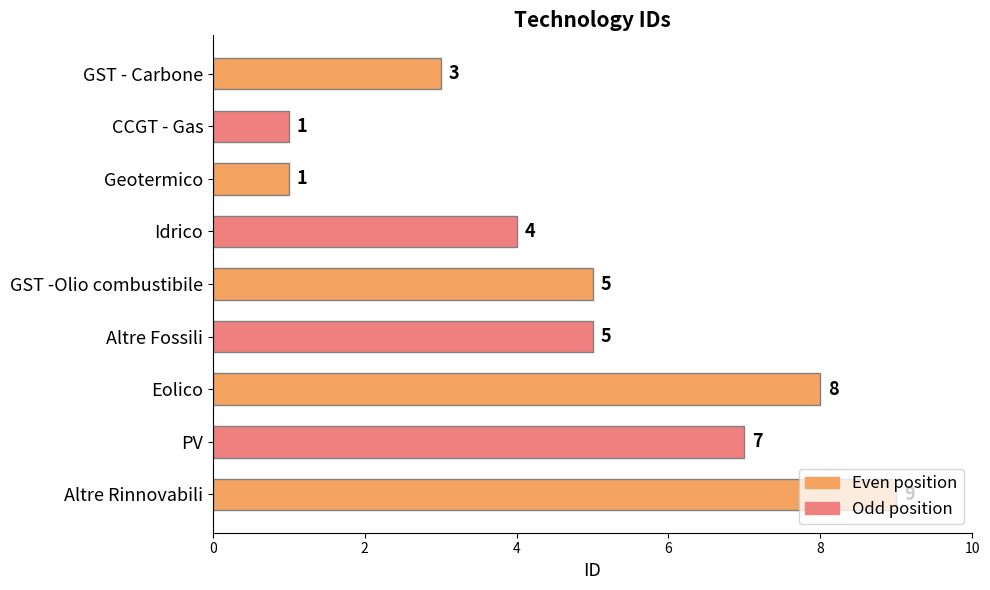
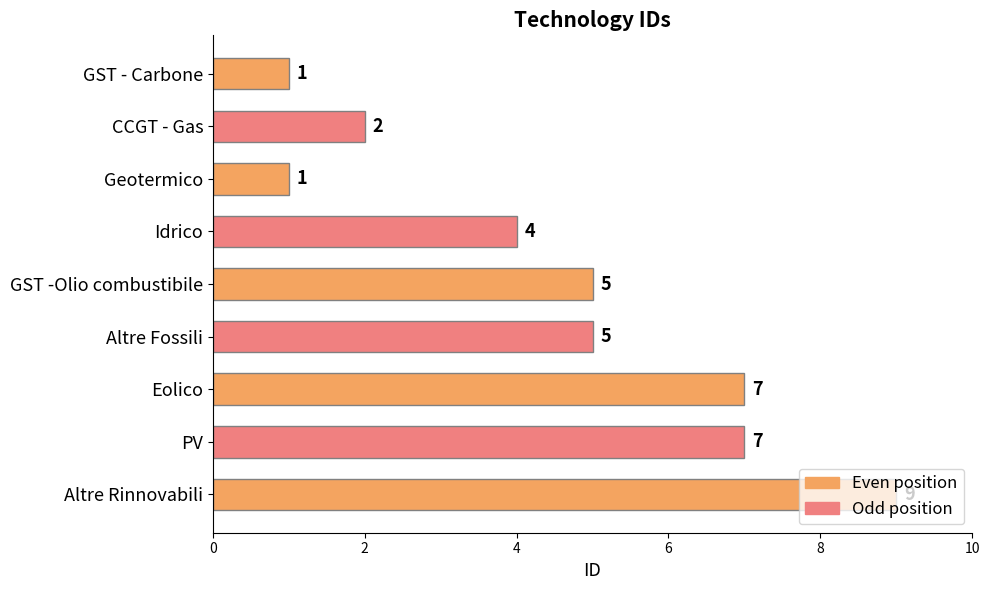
GST - Carbone: 3 -> 1
CCGT - Gas: 1 -> 2
Eolico: 8 -> 7
